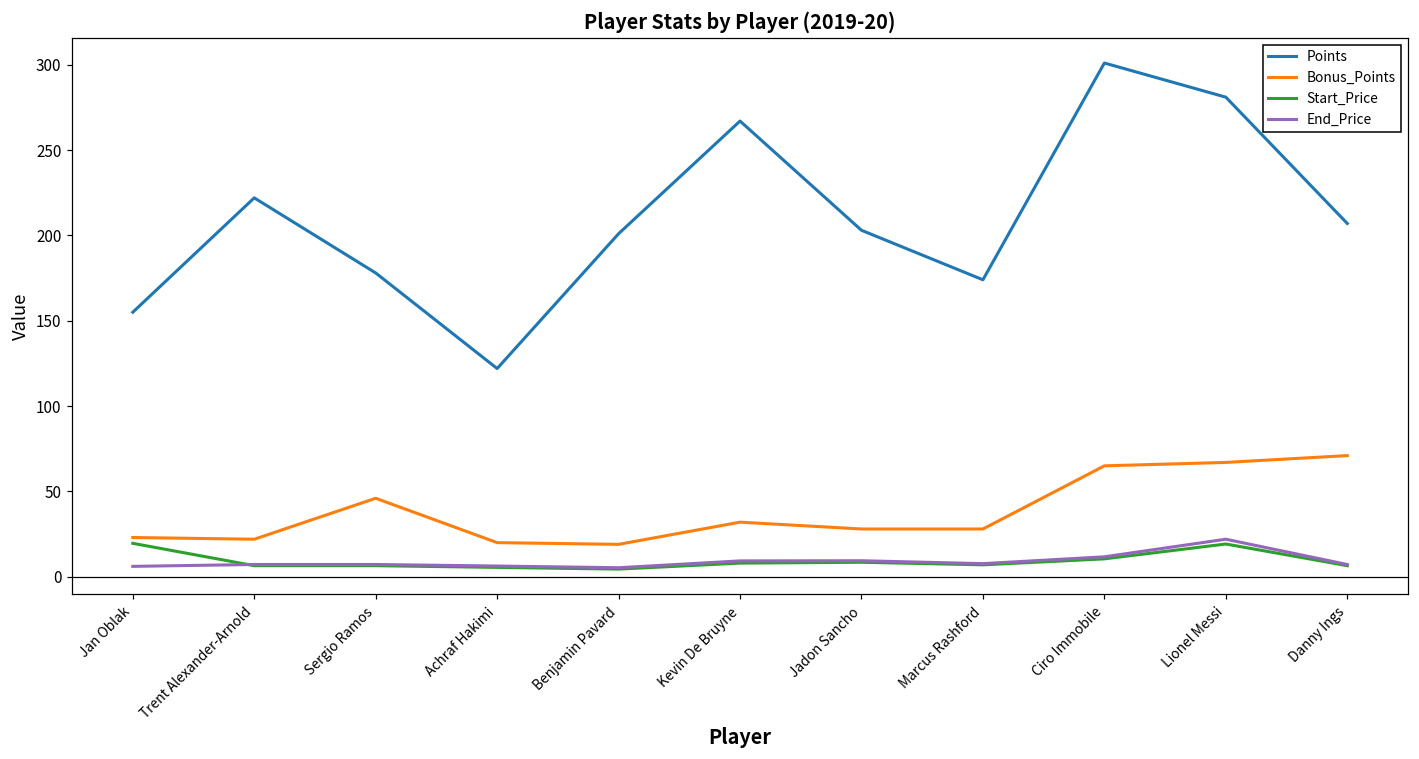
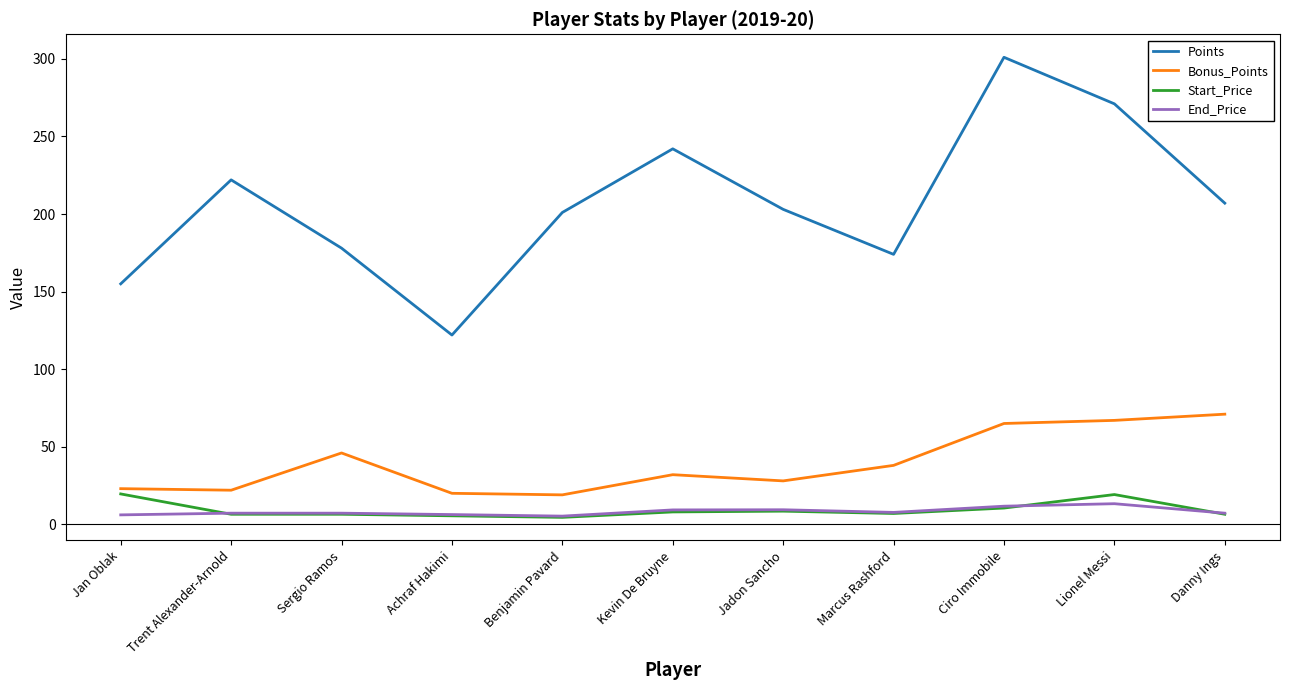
Points, Kevin De Bruyne: 267 -> 242
Bonus_Points, Marcus Rashford: 28 -> 38
Points, Lionel Messi: 281 -> 271
End_Price, Lionel Messi: 22 -> 13
